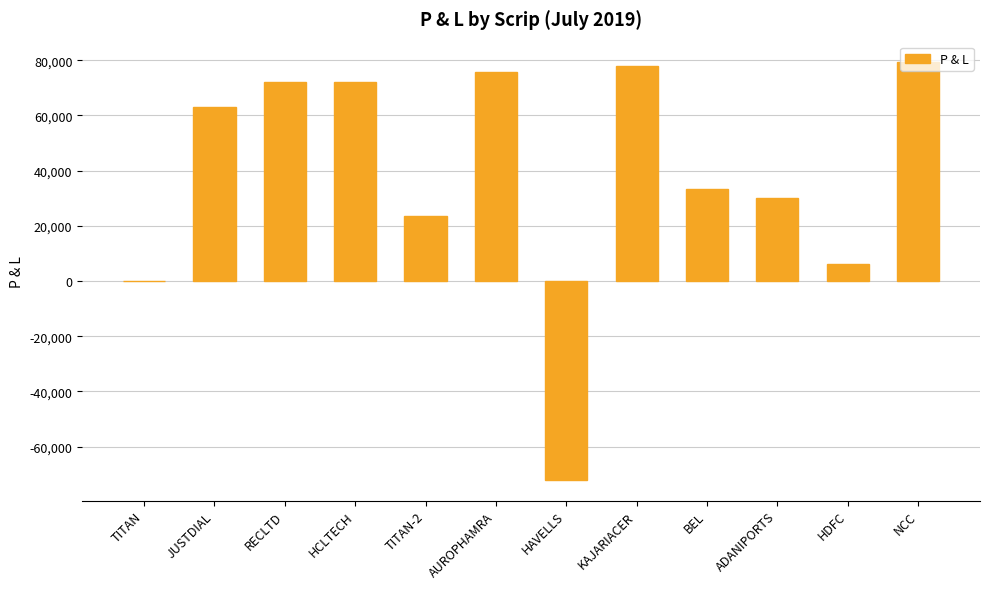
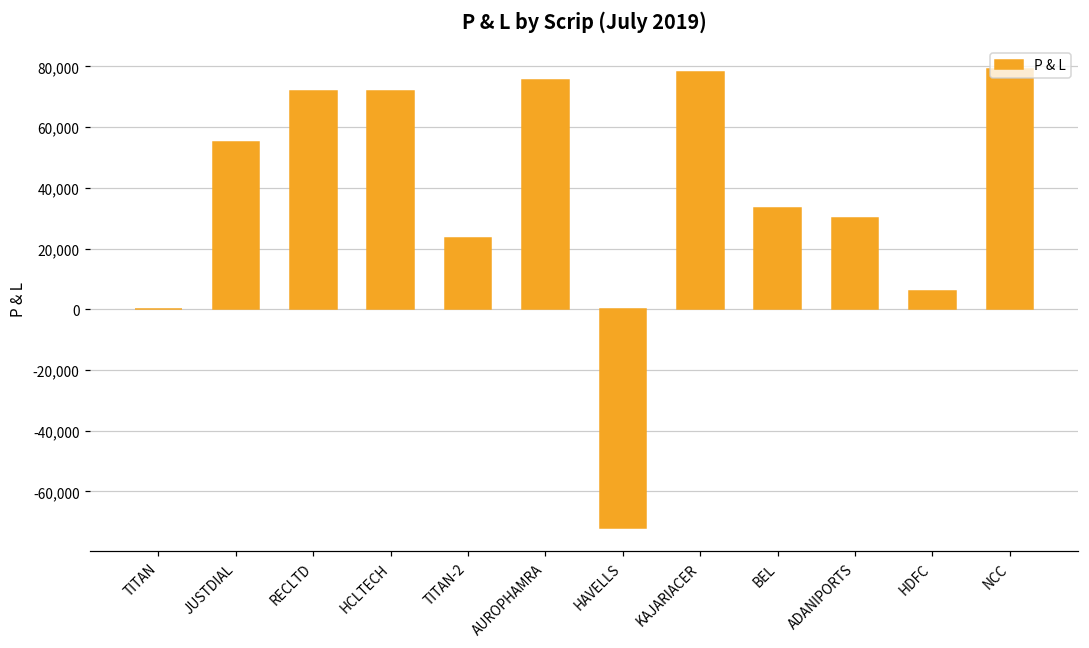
JUSTDIAL: 63,000 -> 55,000
